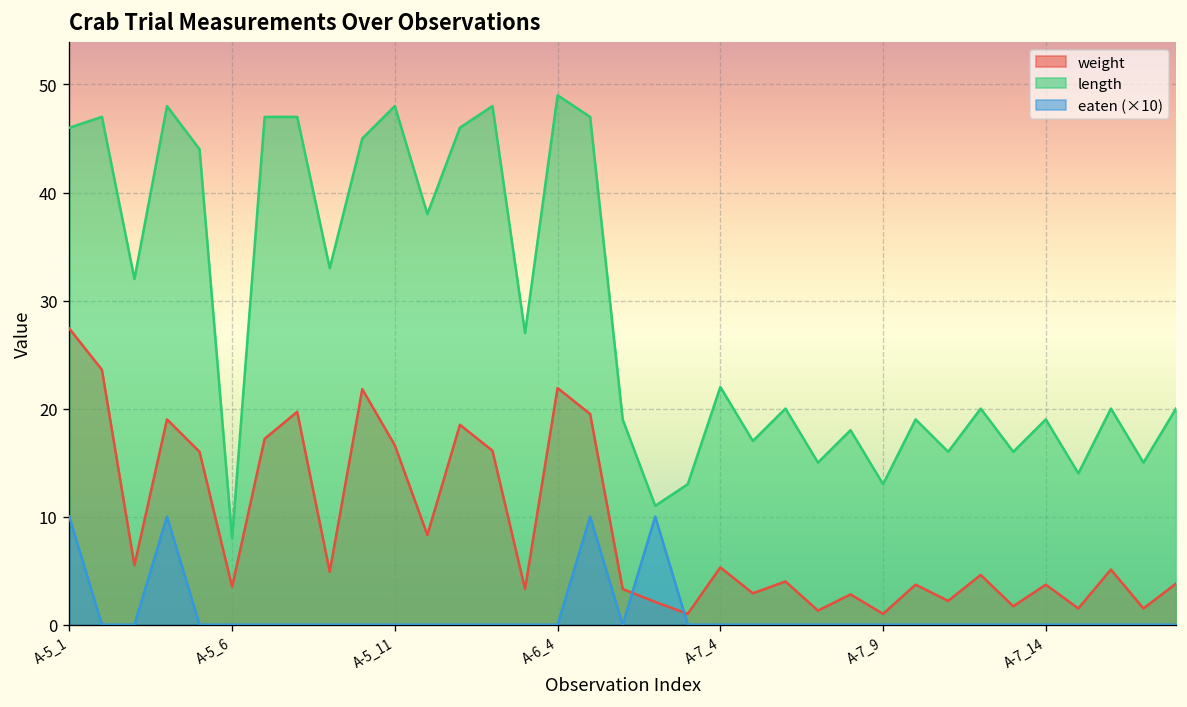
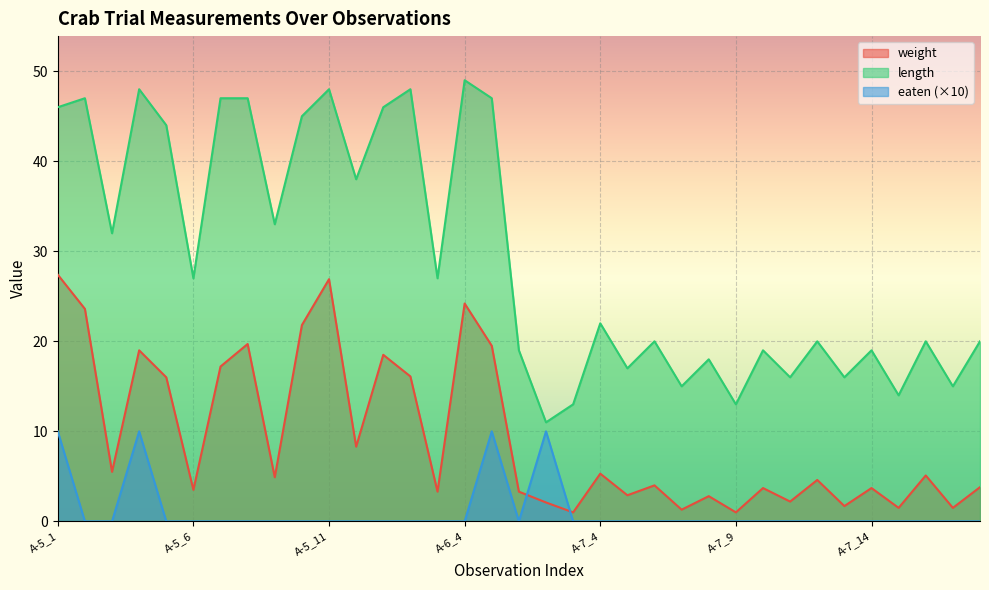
length, A-5_6: 8 -> 27
weight, A-5_11: 17 -> 27
weight, A-6_4: 22 -> 24
